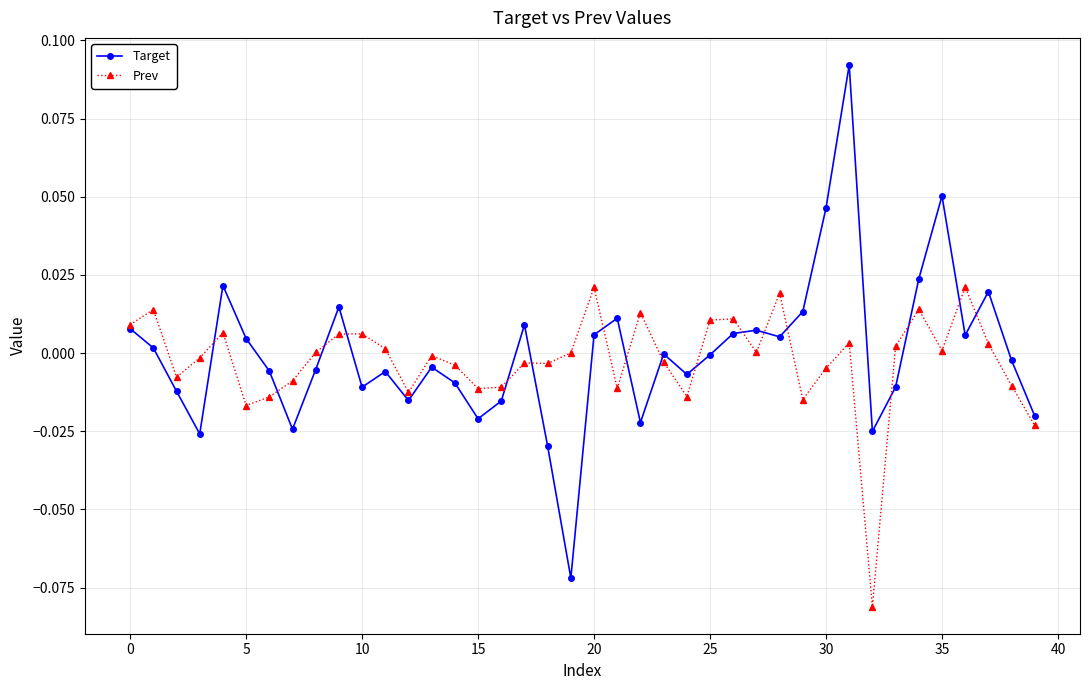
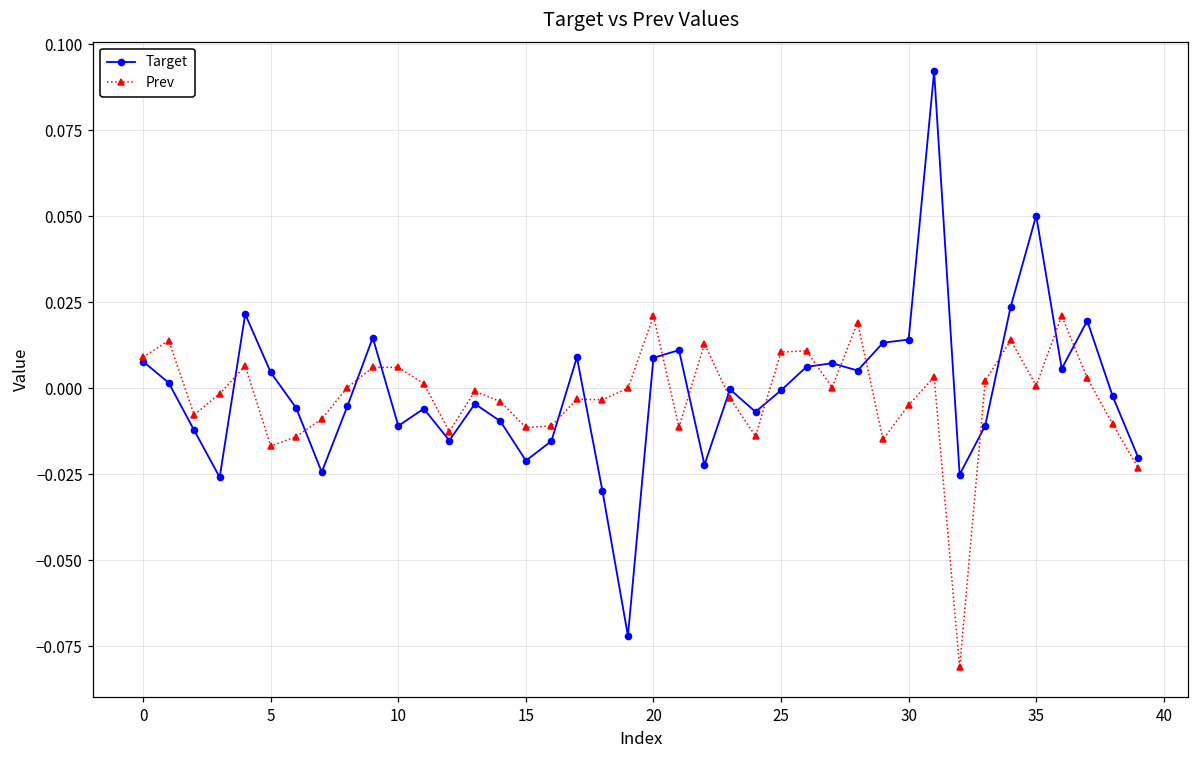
Target, 20: 0.006 -> 0.009
Target, 30: 0.046 -> 0.014
